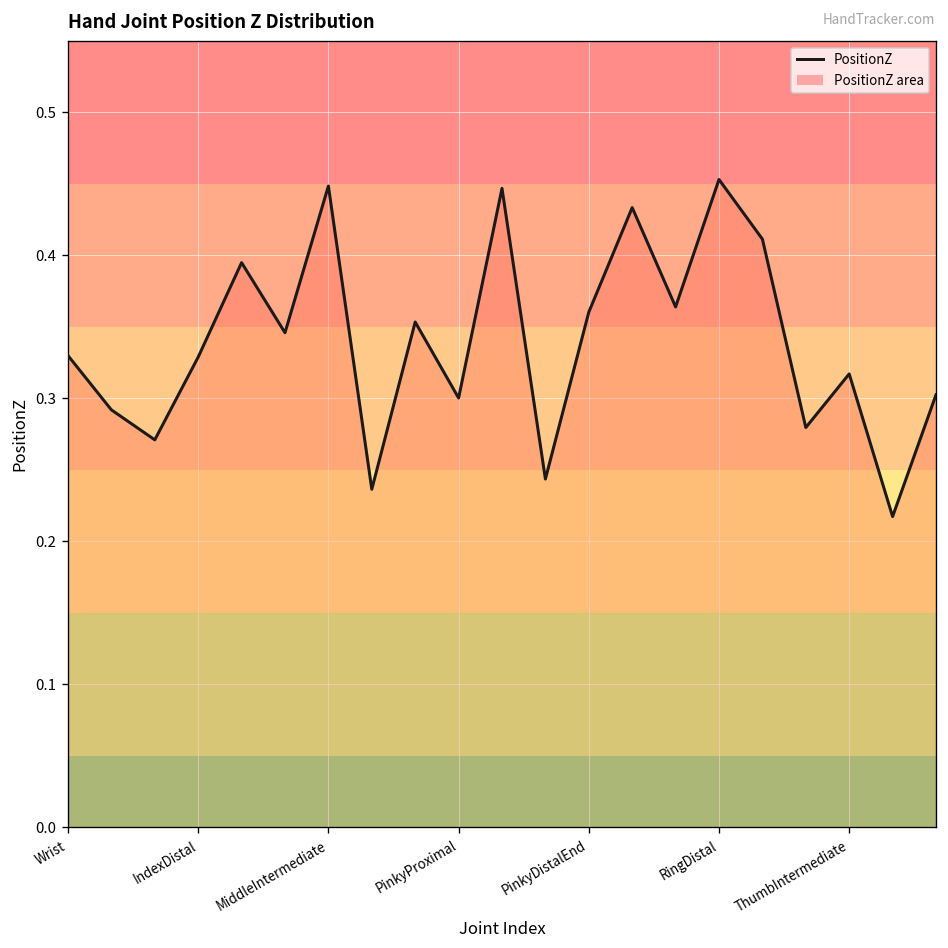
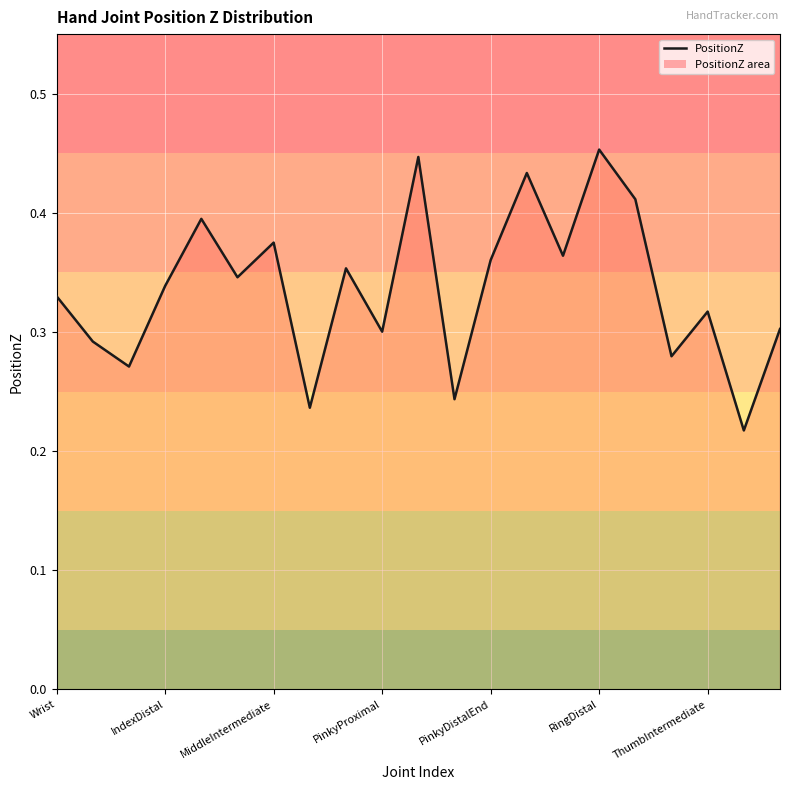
IndexDistal: 0.329 -> 0.339
MiddleIntermediate: 0.449 -> 0.375
